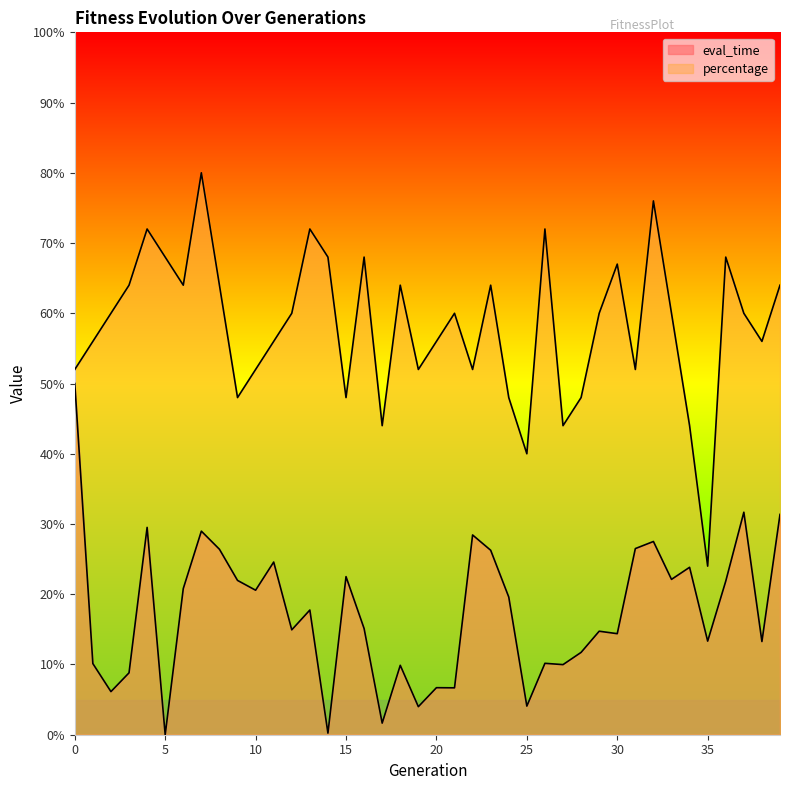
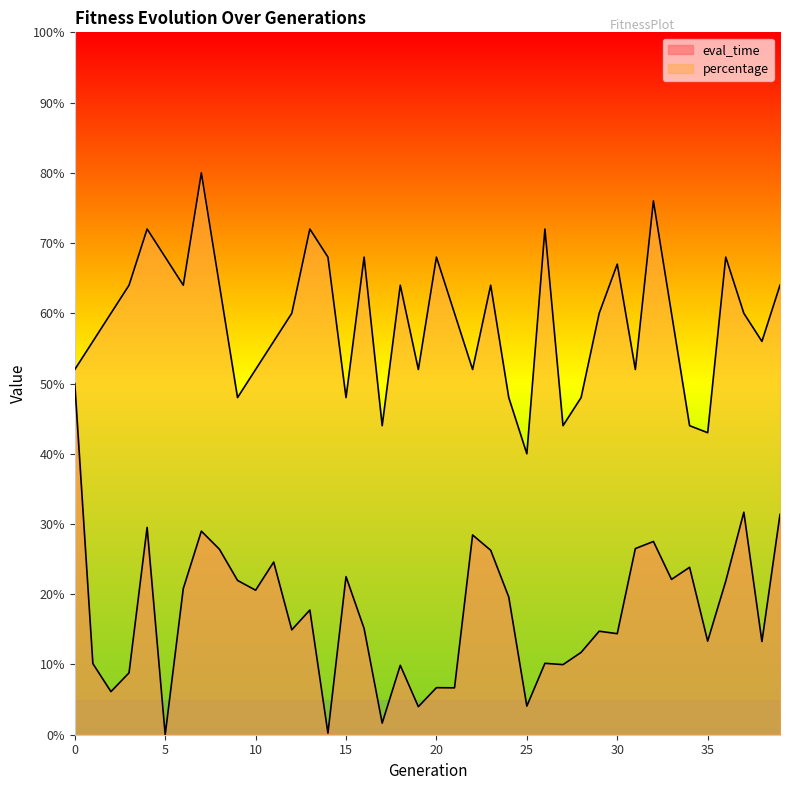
percentage, 20: 56% -> 68%
percentage, 35: 24% -> 43%
